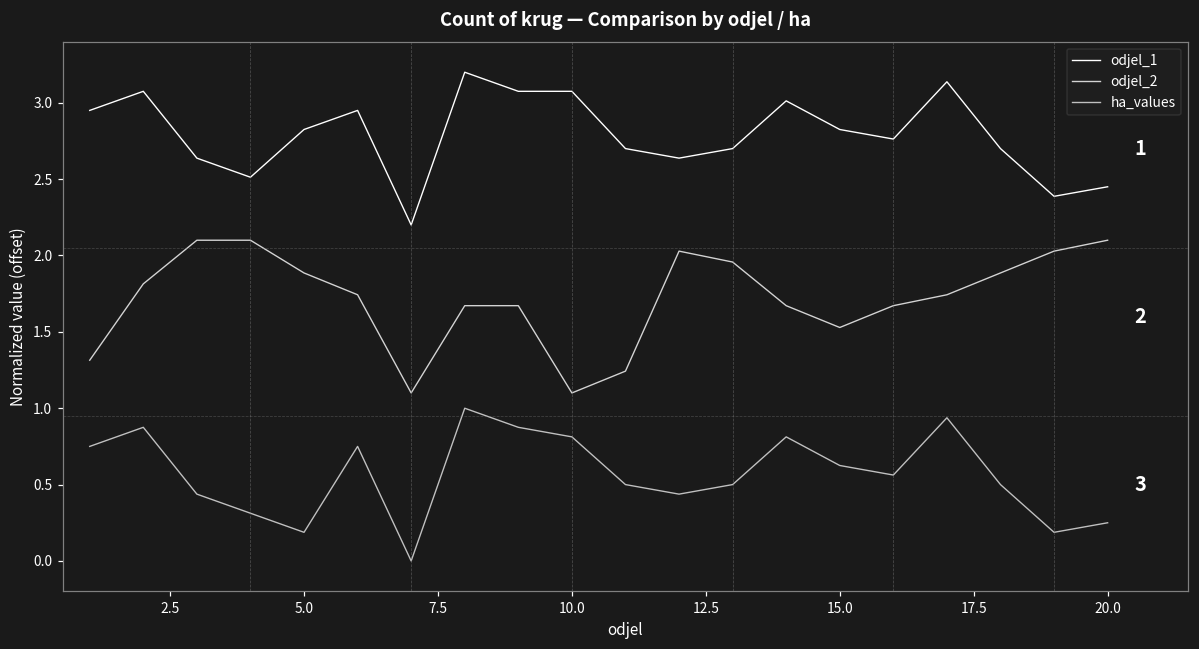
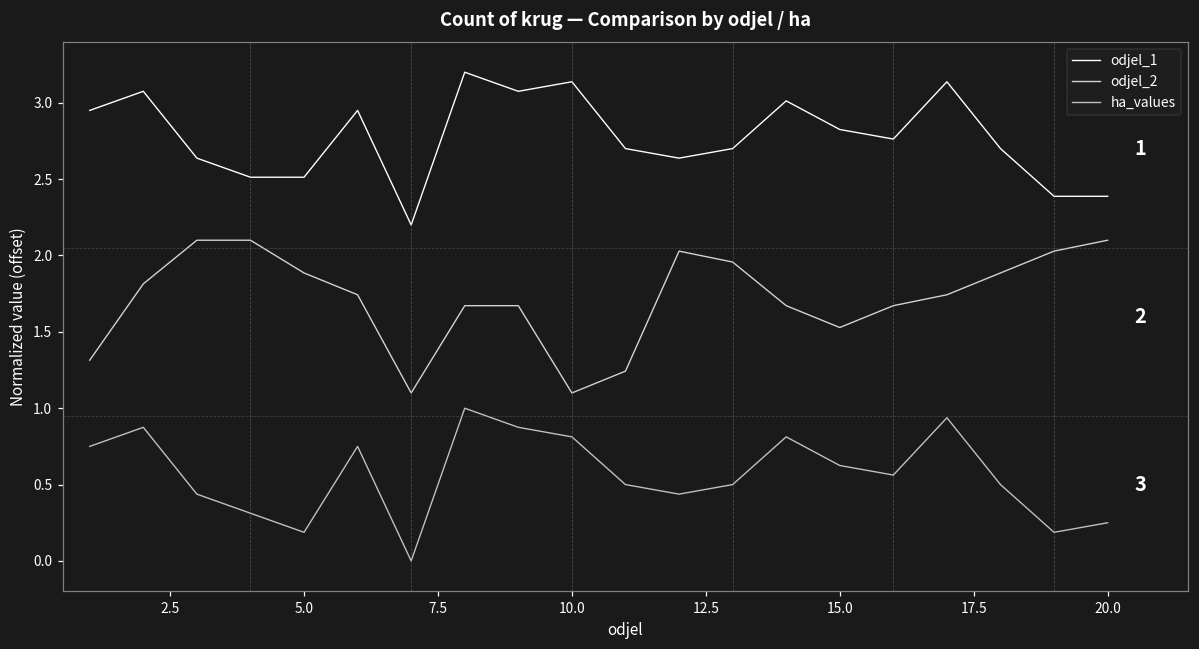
odjel_1, 5.0: 2.82 -> 2.51
odjel_1, 10.0: 3.07 -> 3.14
odjel_1, 20.0: 2.45 -> 2.39
